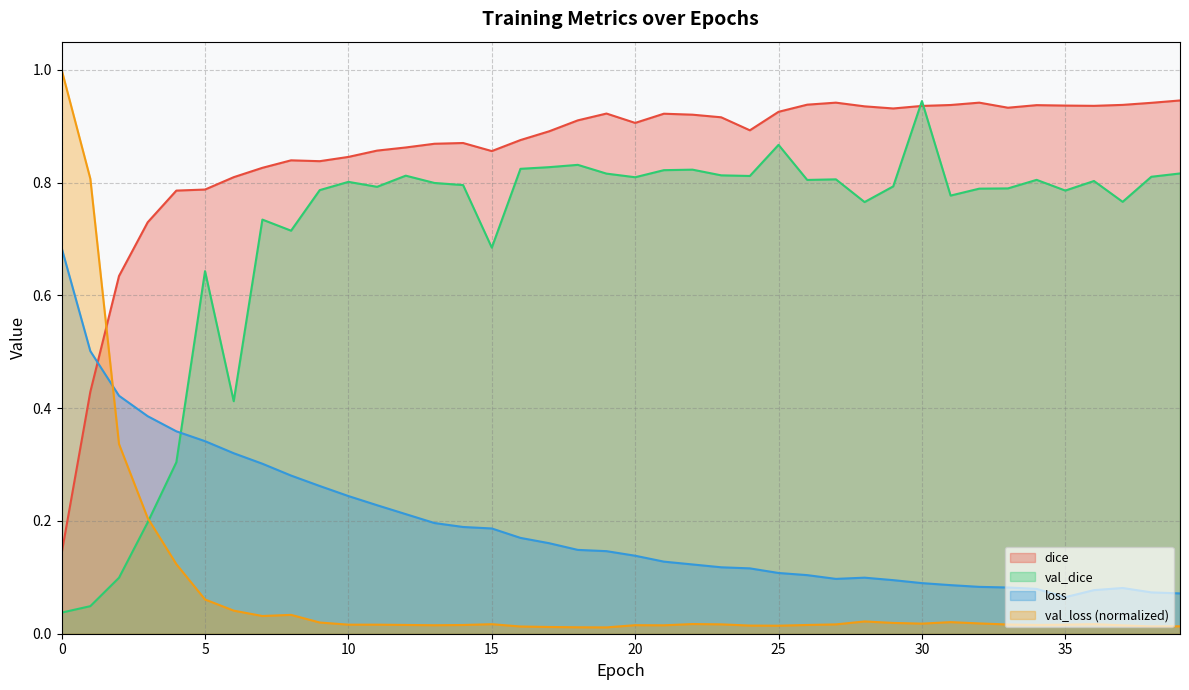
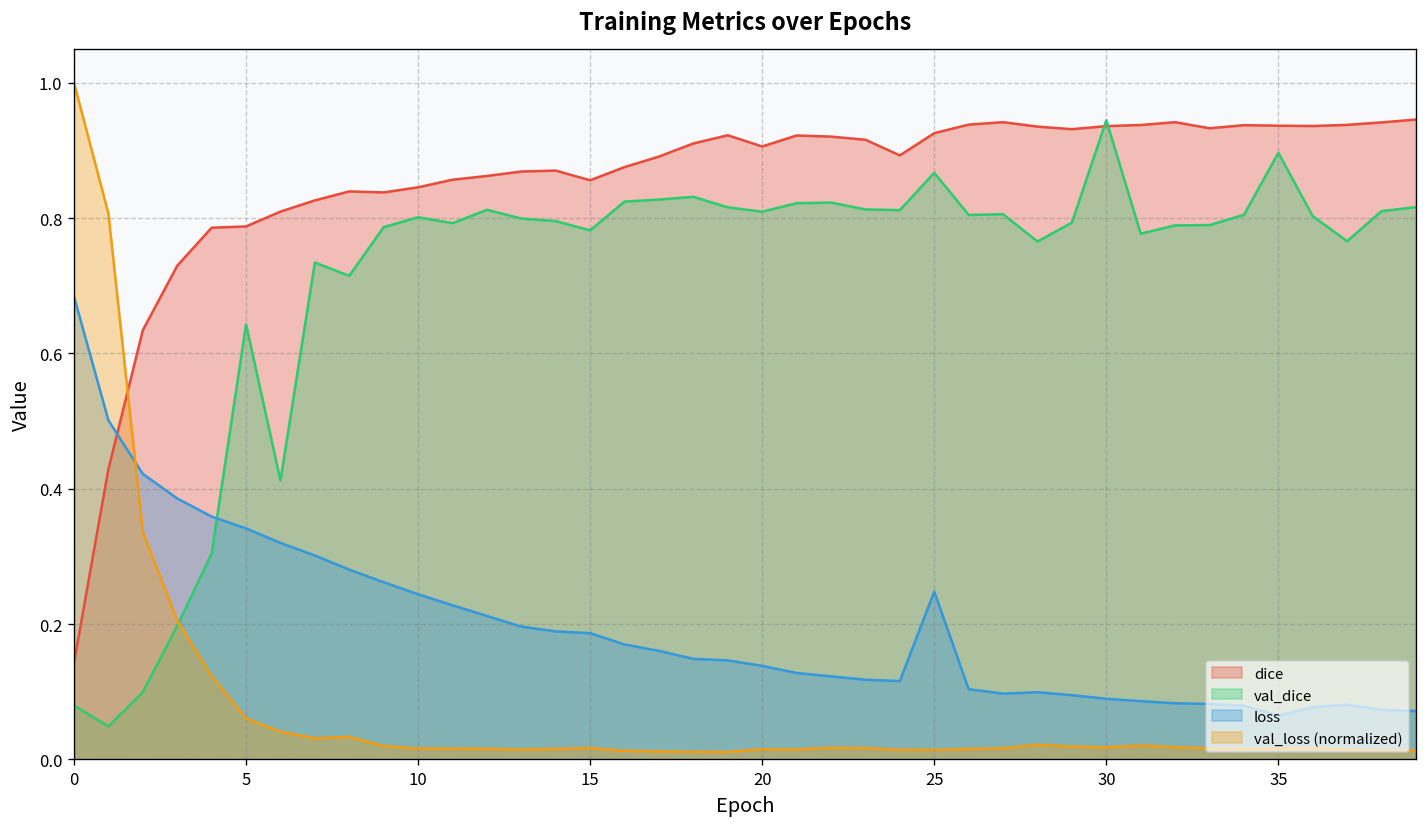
val_dice, 0: 0.04 -> 0.08
val_dice, 15: 0.68 -> 0.78
loss, 25: 0.11 -> 0.25
val_dice, 35: 0.79 -> 0.90
